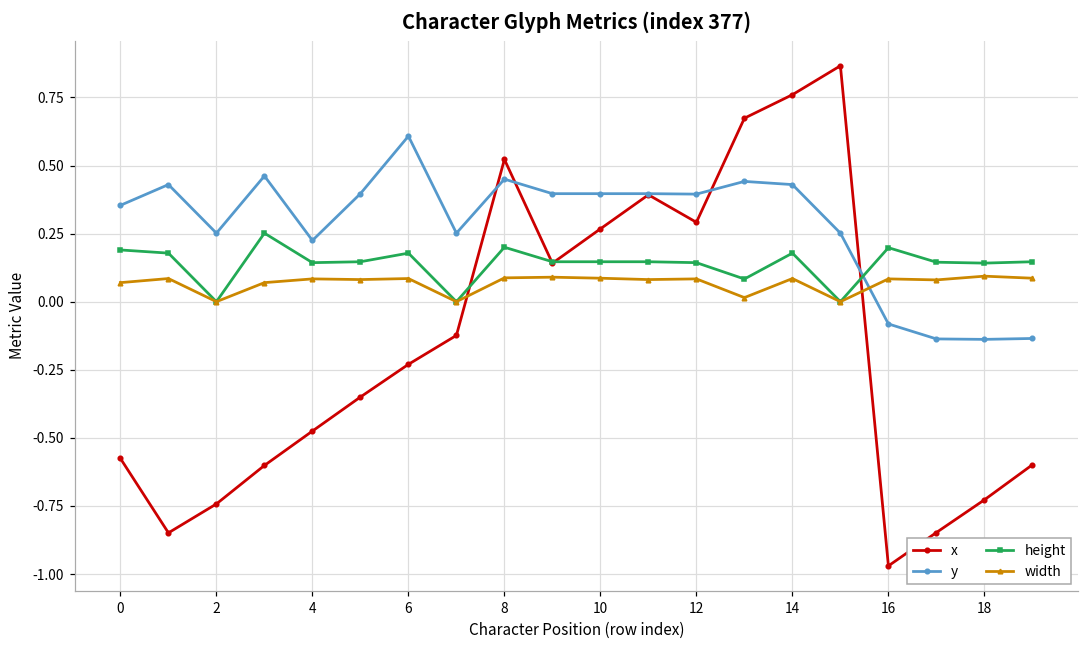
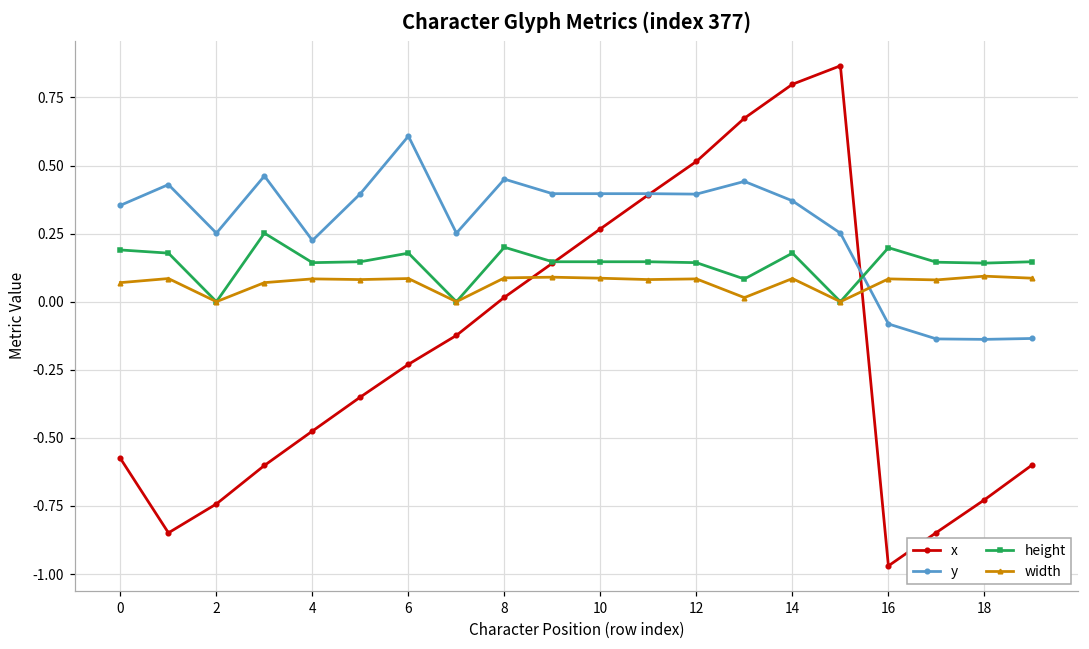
x, 8: 0.52 -> 0.02
x, 12: 0.29 -> 0.52
x, 14: 0.76 -> 0.80
y, 14: 0.43 -> 0.37
